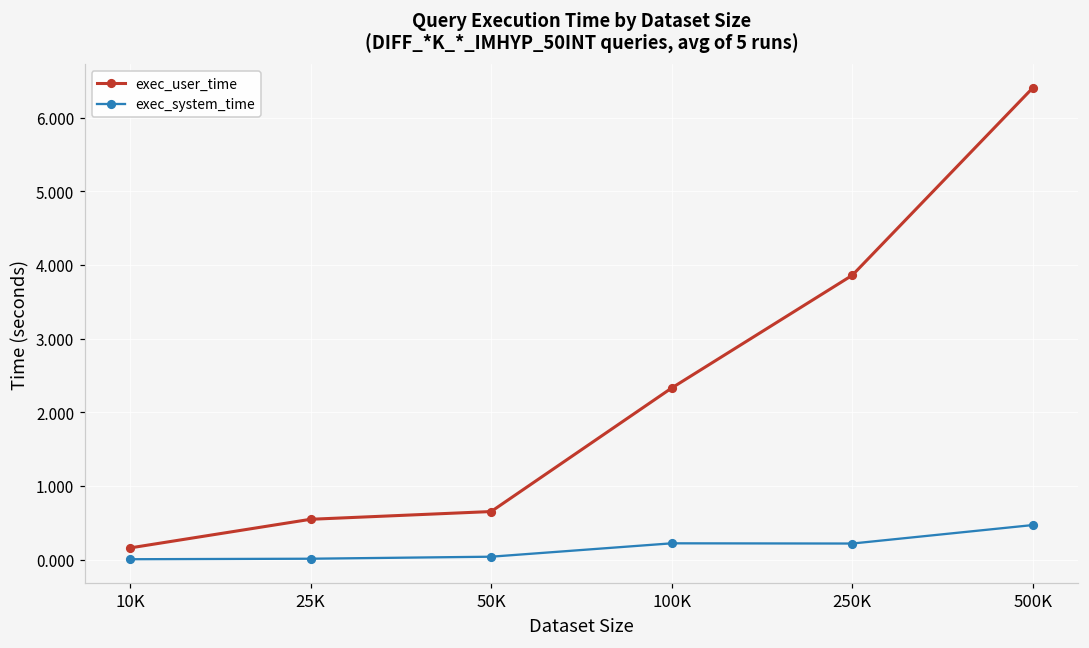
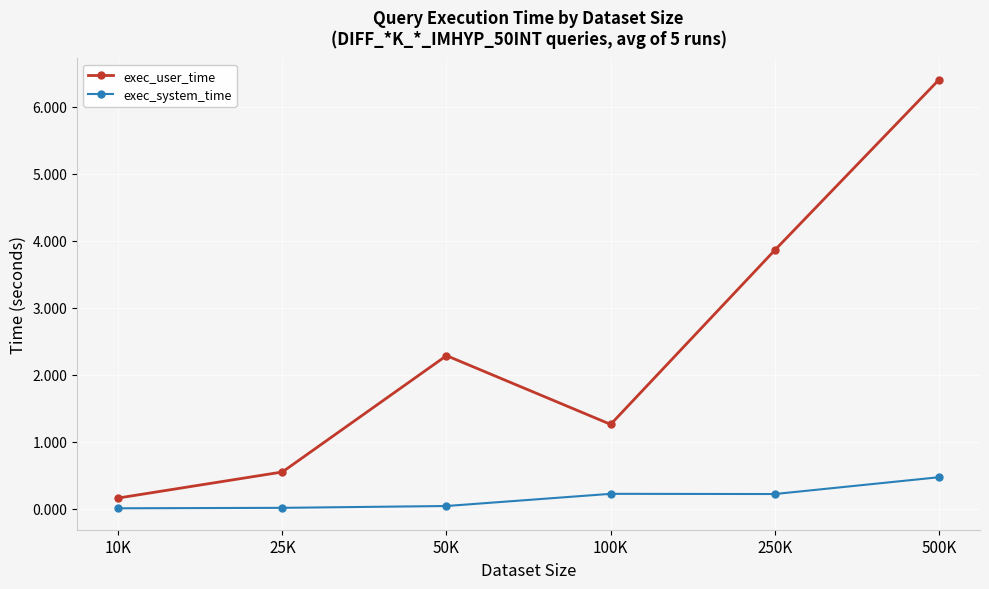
exec_user_time, 50K: 0.7 -> 2.3
exec_user_time, 100K: 2.3 -> 1.3
